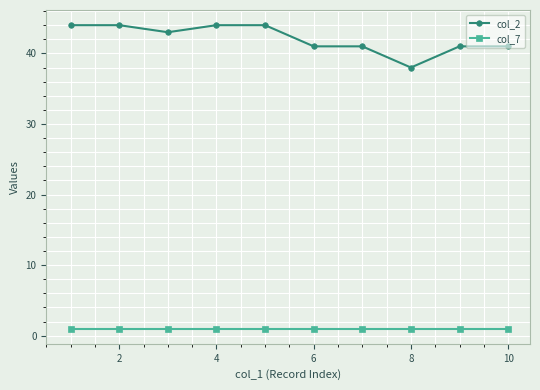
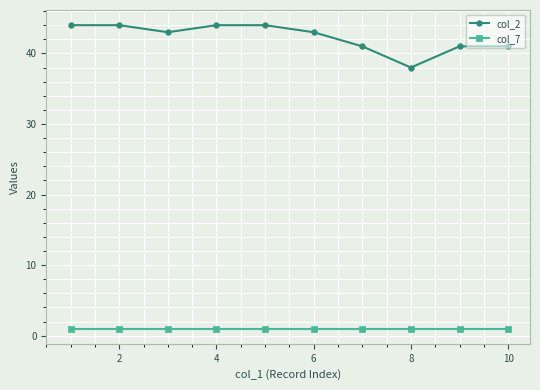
col_2, 6: 41 -> 43
